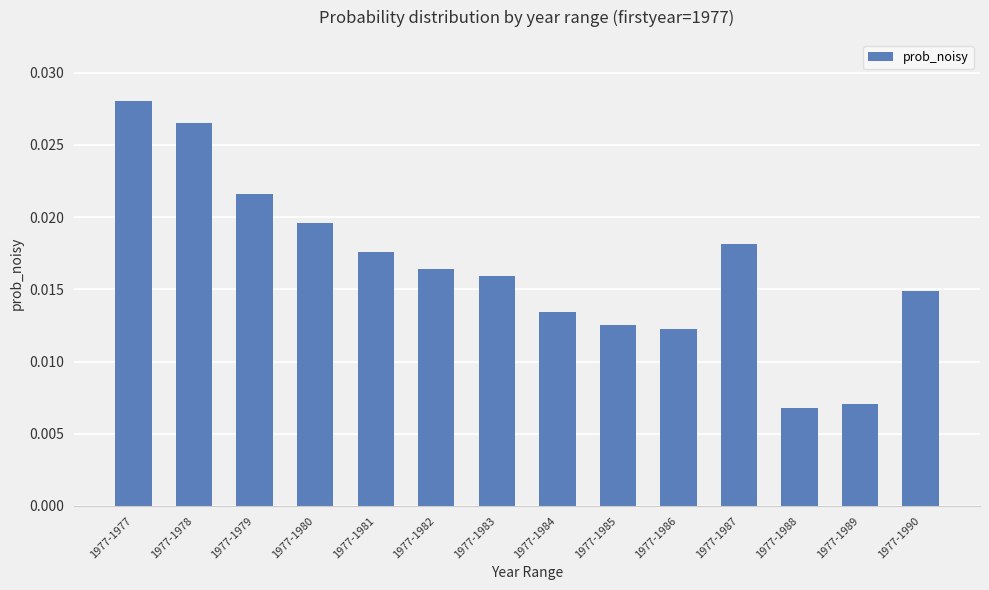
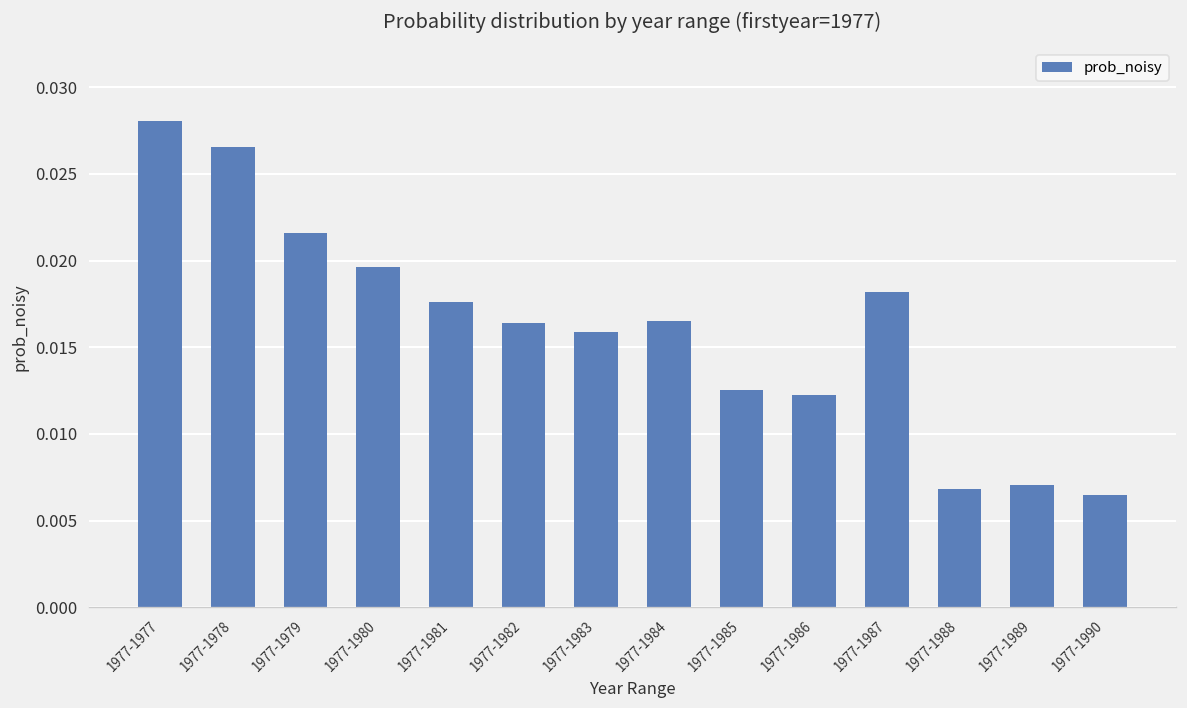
1977-1984: 0.0134 -> 0.0165
1977-1990: 0.0149 -> 0.0065
